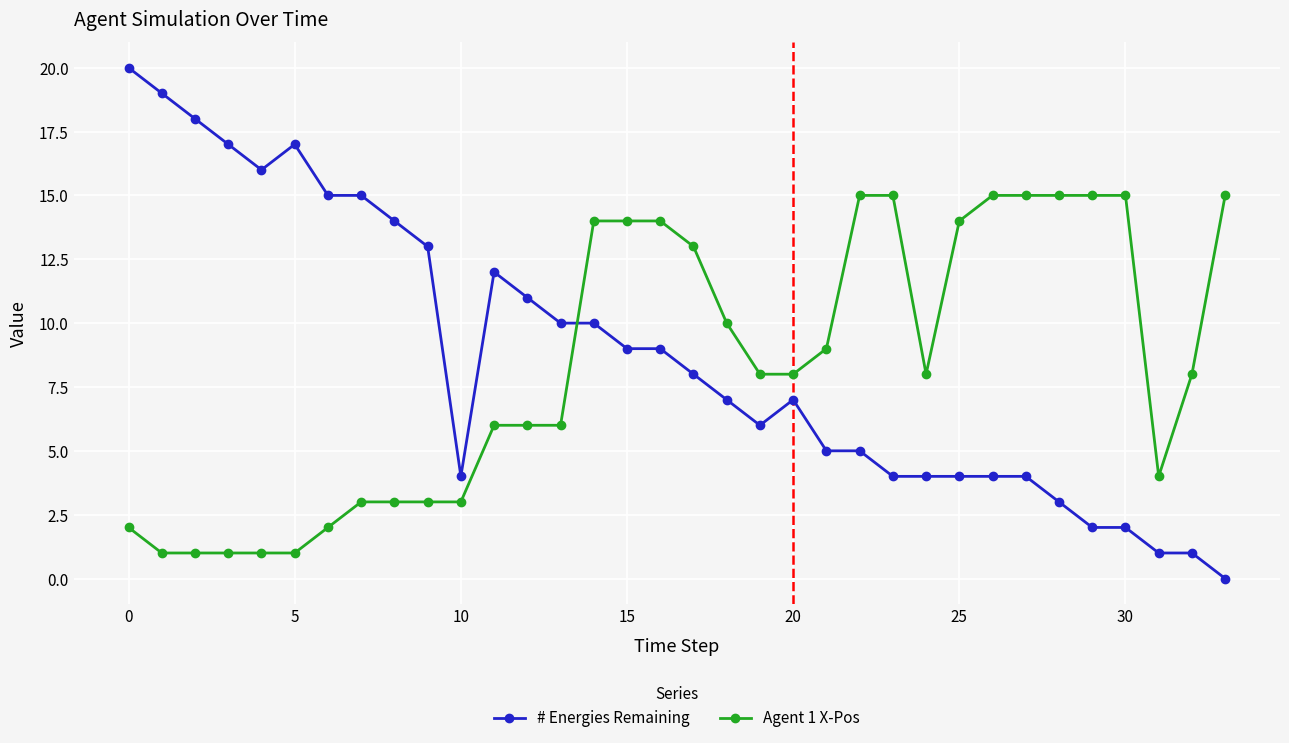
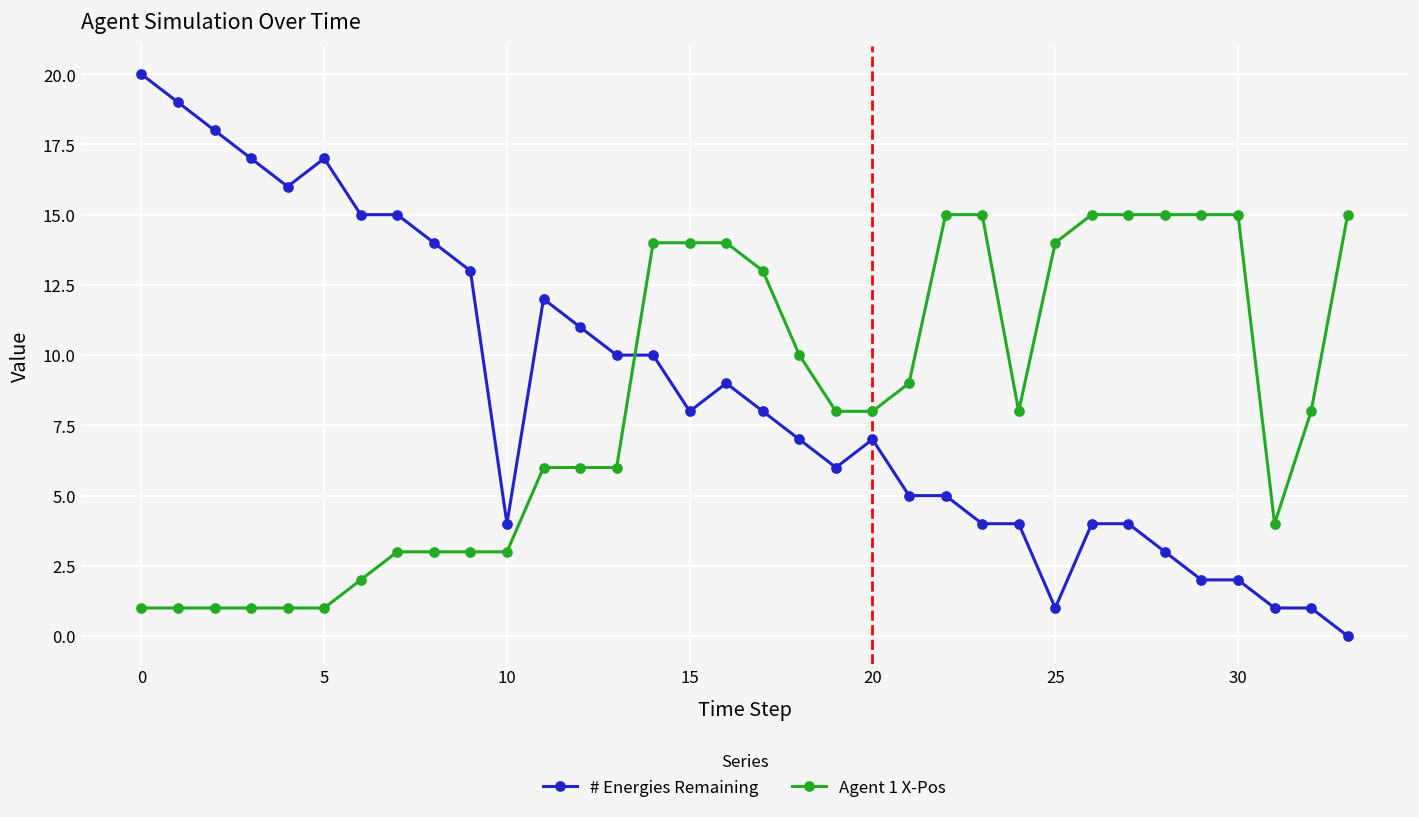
Agent 1 X-Pos, 0: 2 -> 1
# Energies Remaining, 15: 9 -> 8
# Energies Remaining, 25: 4 -> 1
